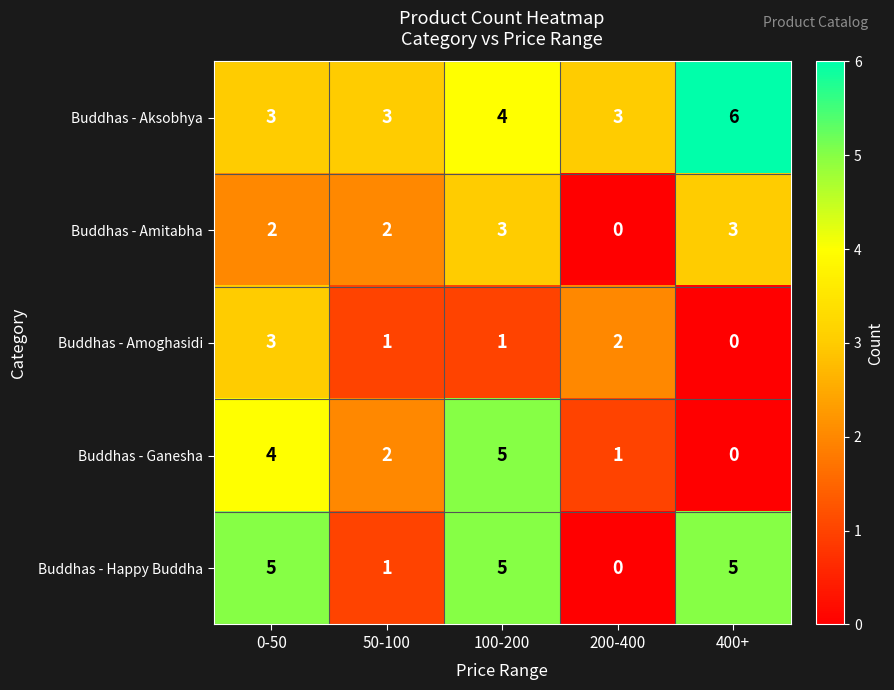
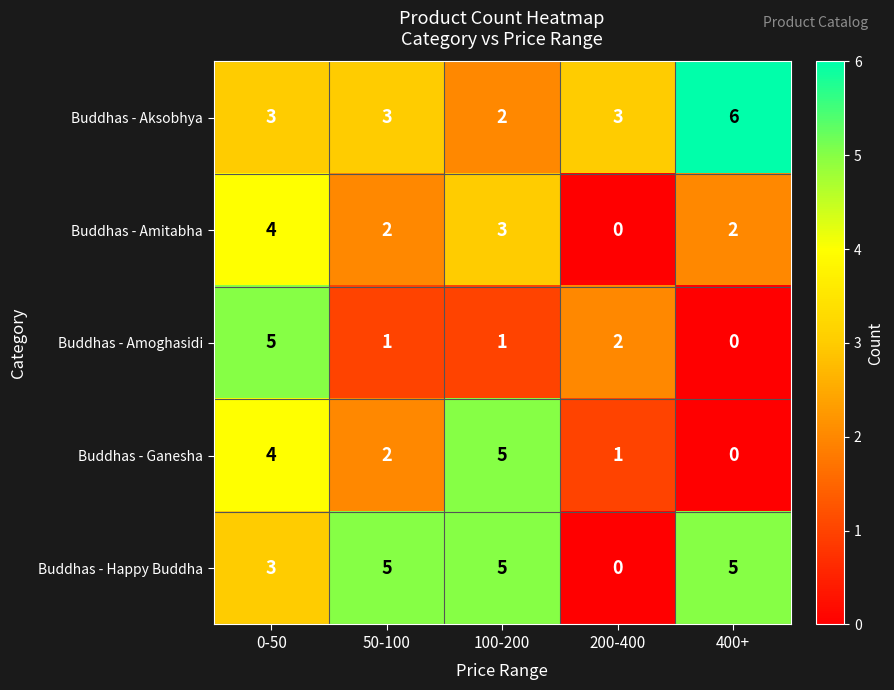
Buddhas - Aksobhya, 100-200: 4 -> 2
Buddhas - Amitabha, 0-50: 2 -> 4
Buddhas - Amitabha, 400+: 3 -> 2
Buddhas - Amoghasidi, 0-50: 3 -> 5
Buddhas - Happy Buddha, 0-50: 5 -> 3
Buddhas - Happy Buddha, 50-100: 1 -> 5
